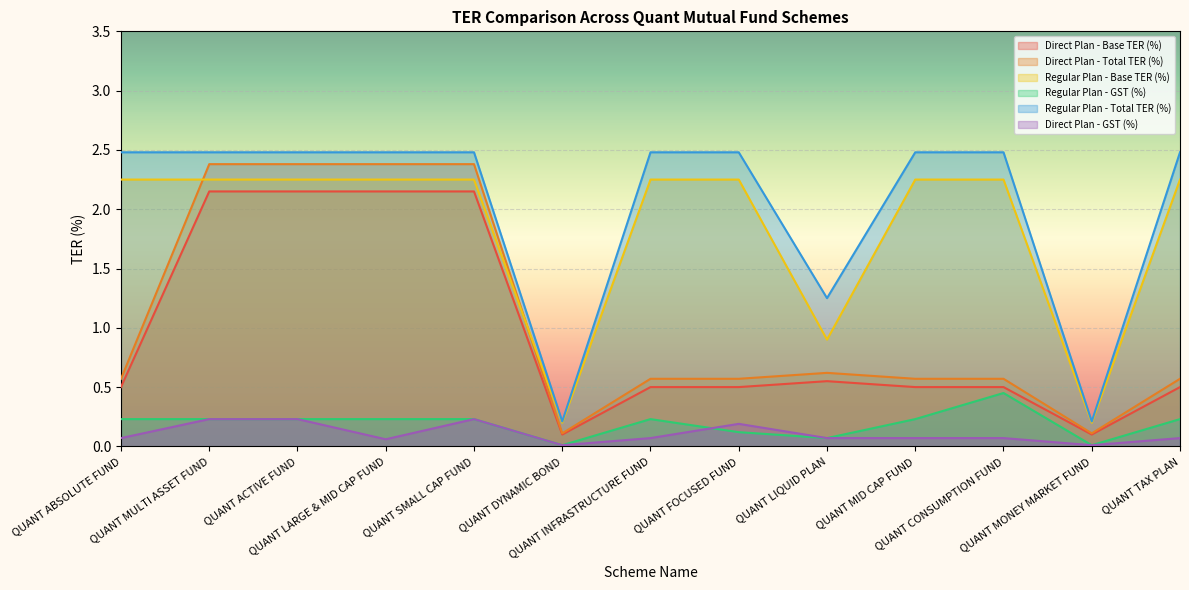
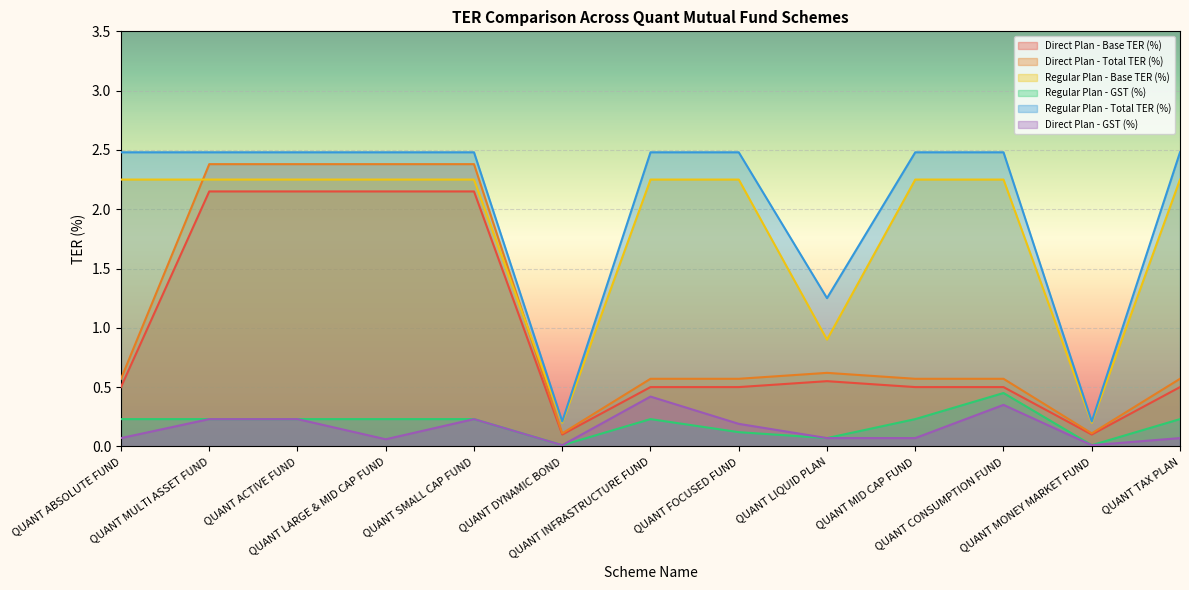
Direct Plan - GST (%), QUANT INFRASTRUCTURE FUND: 0.07 -> 0.42
Direct Plan - GST (%), QUANT CONSUMPTION FUND: 0.07 -> 0.35
